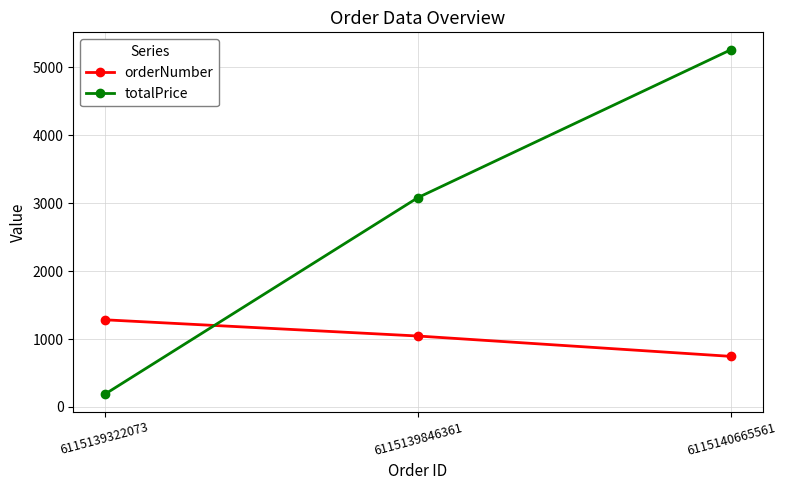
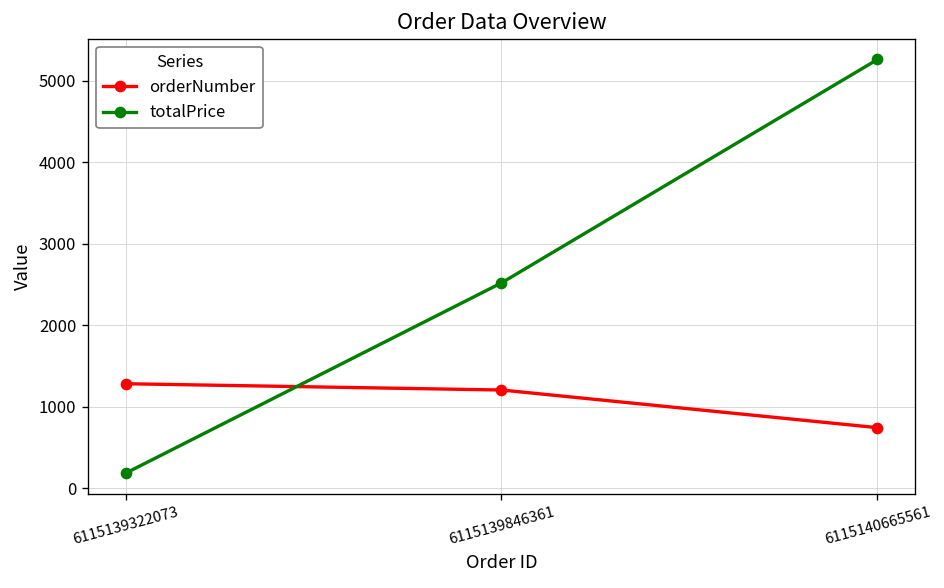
orderNumber, 6115139846361: 1000 -> 1200
totalPrice, 6115139846361: 3100 -> 2500
